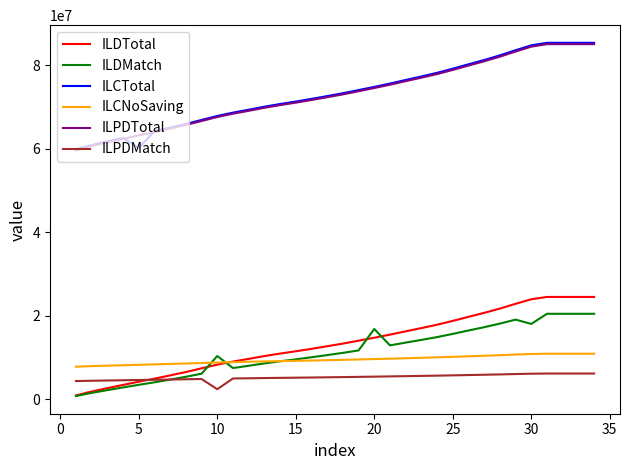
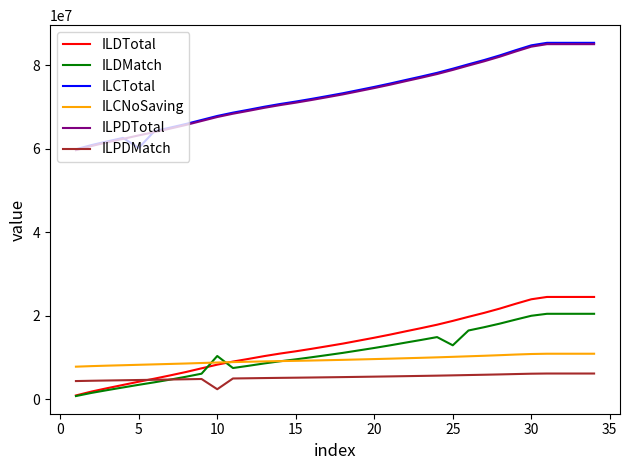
ILDMatch, 20: 17000000 -> 12000000
ILDMatch, 25: 16000000 -> 13000000
ILDMatch, 30: 18000000 -> 20000000
